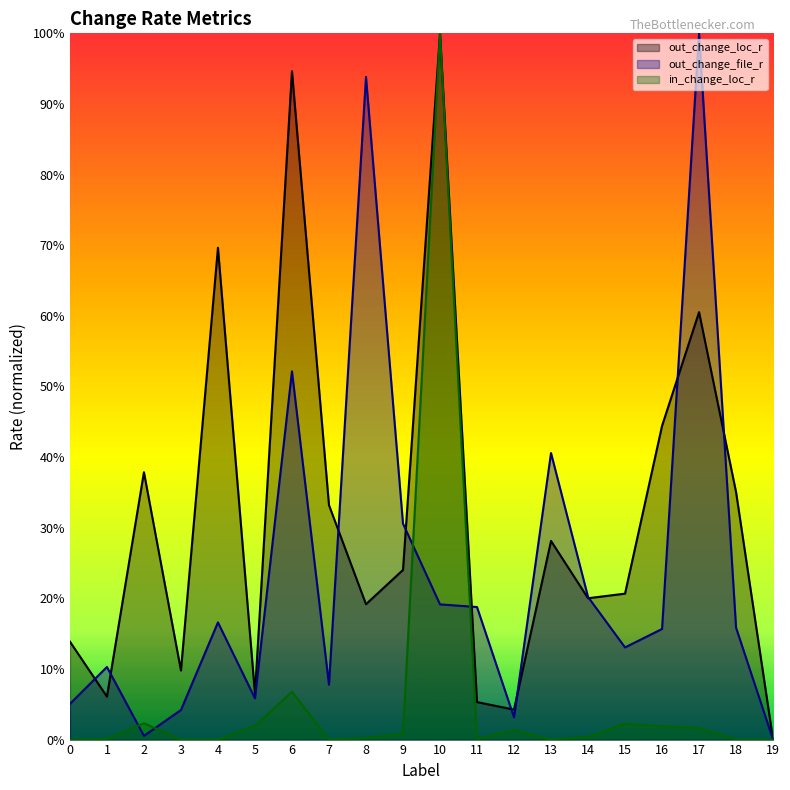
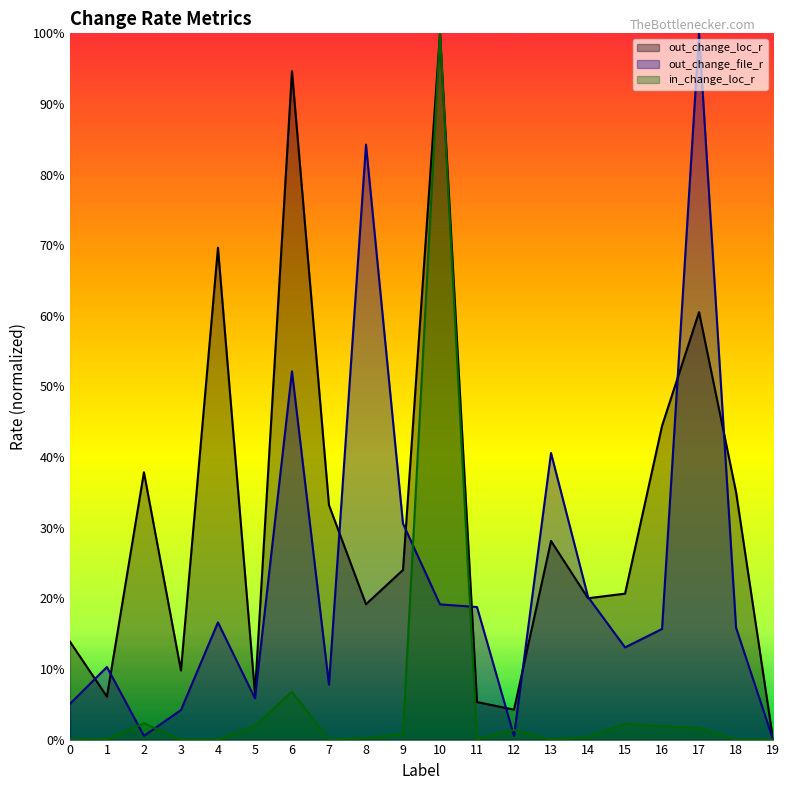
out_change_file_r, 8: 94% -> 84%
out_change_file_r, 12: 3% -> 1%
